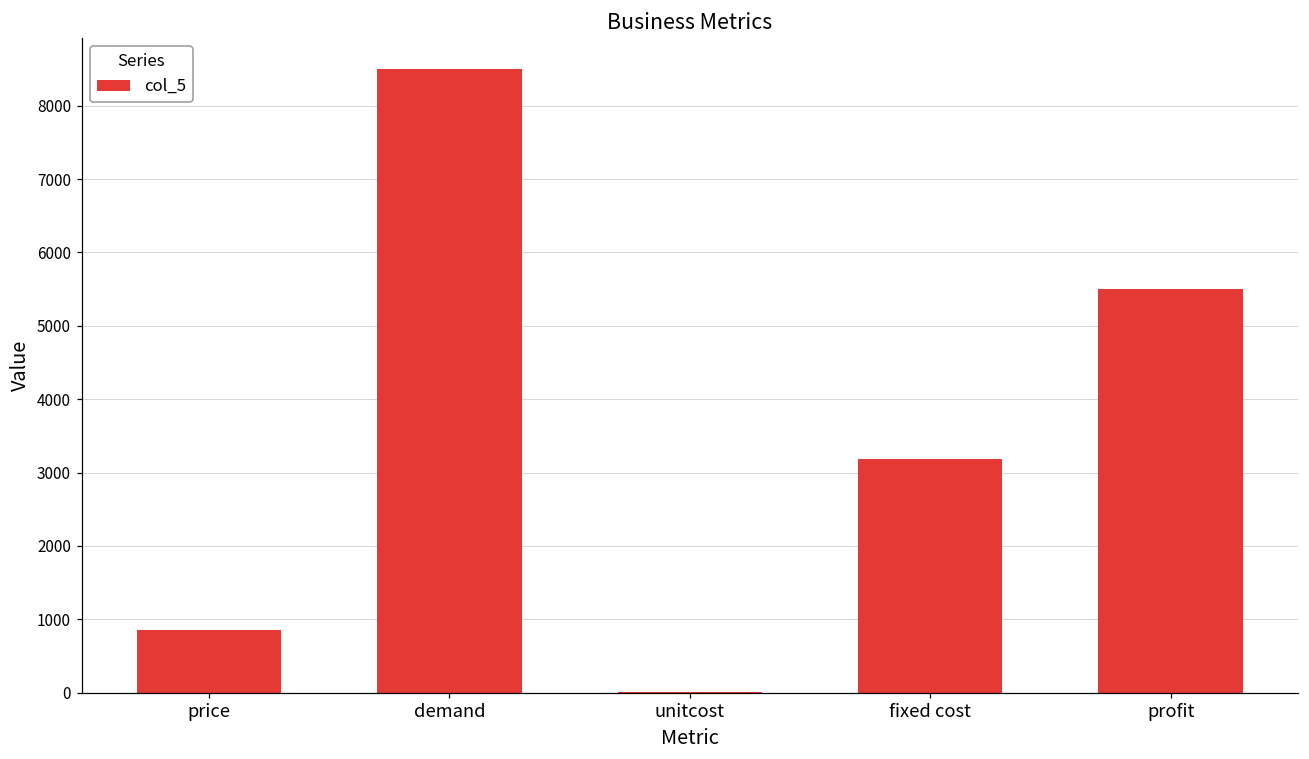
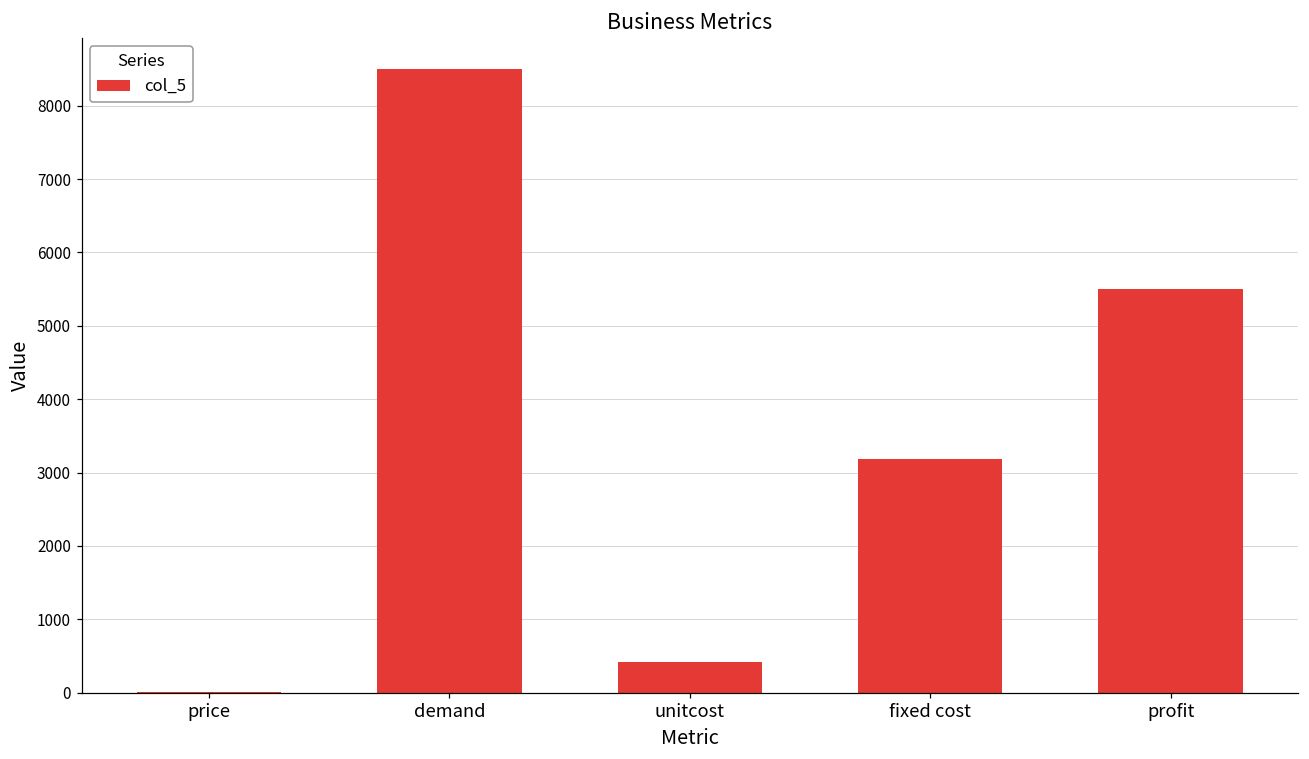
price: 900 -> 0
unitcost: 0 -> 400
